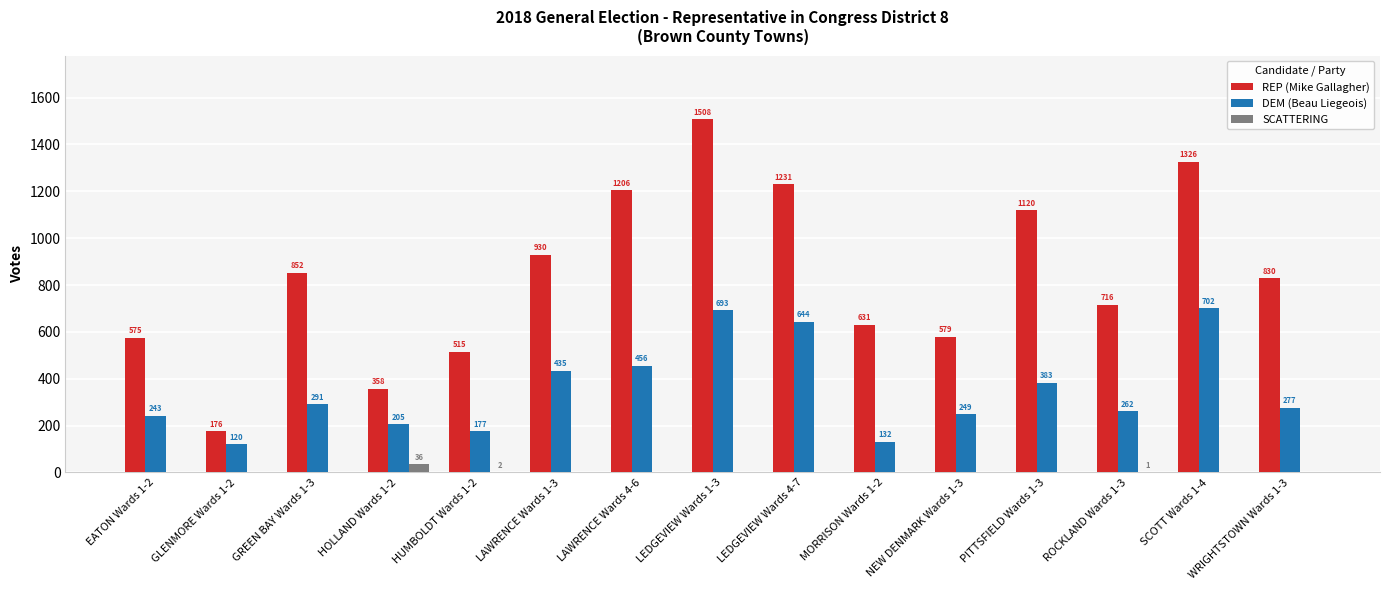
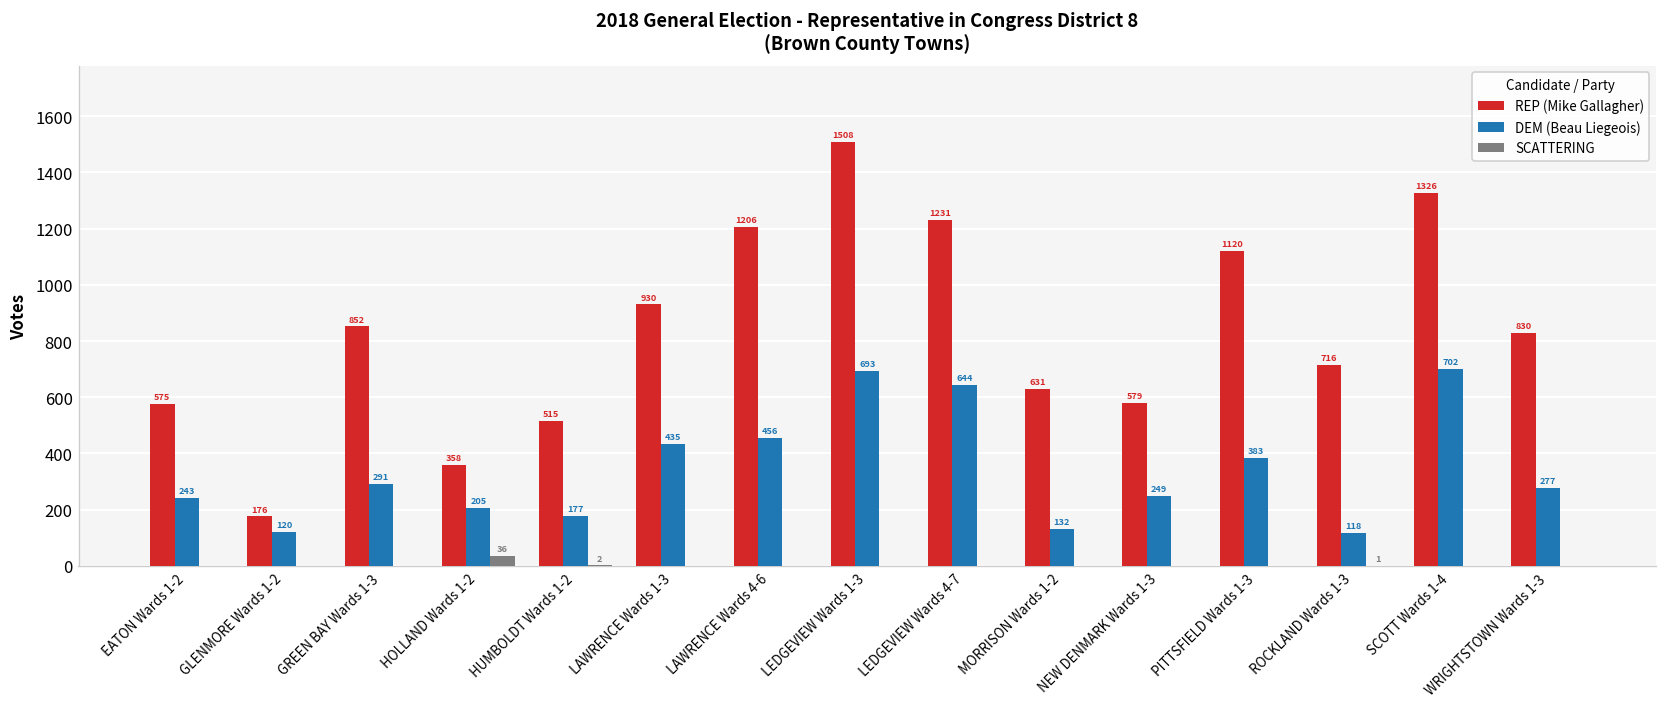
DEM (Beau Liegeois), ROCKLAND Wards 1-3: 262 -> 118
